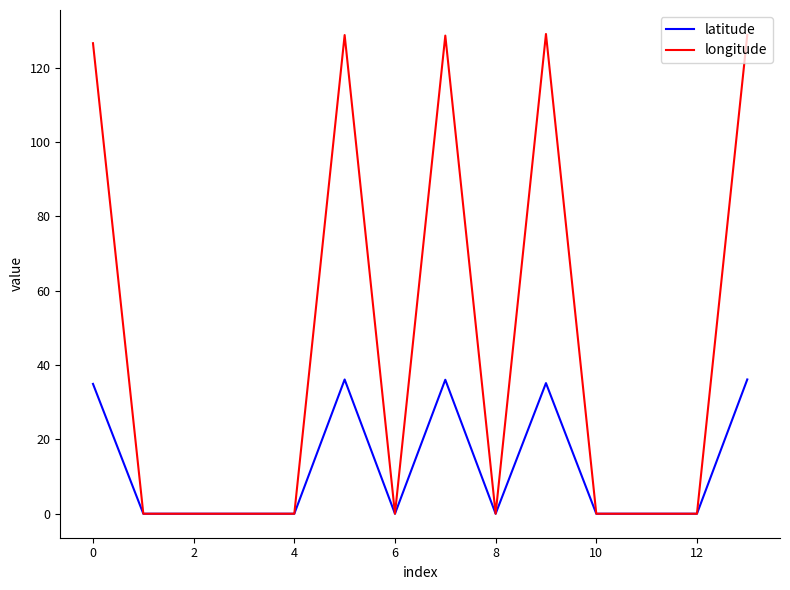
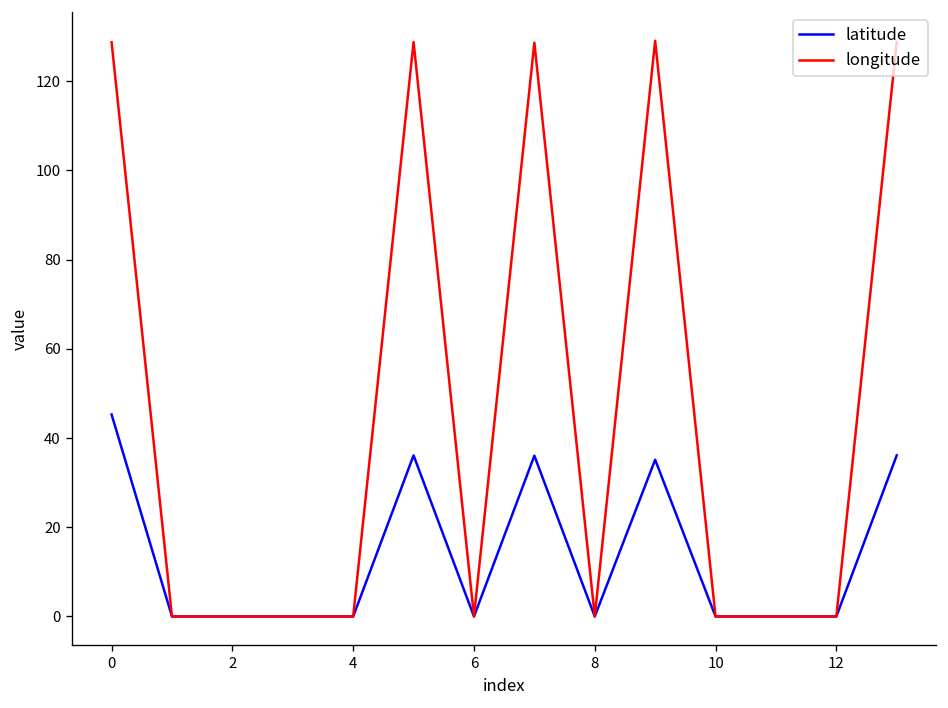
latitude, 0: 35 -> 45
longitude, 0: 127 -> 129
